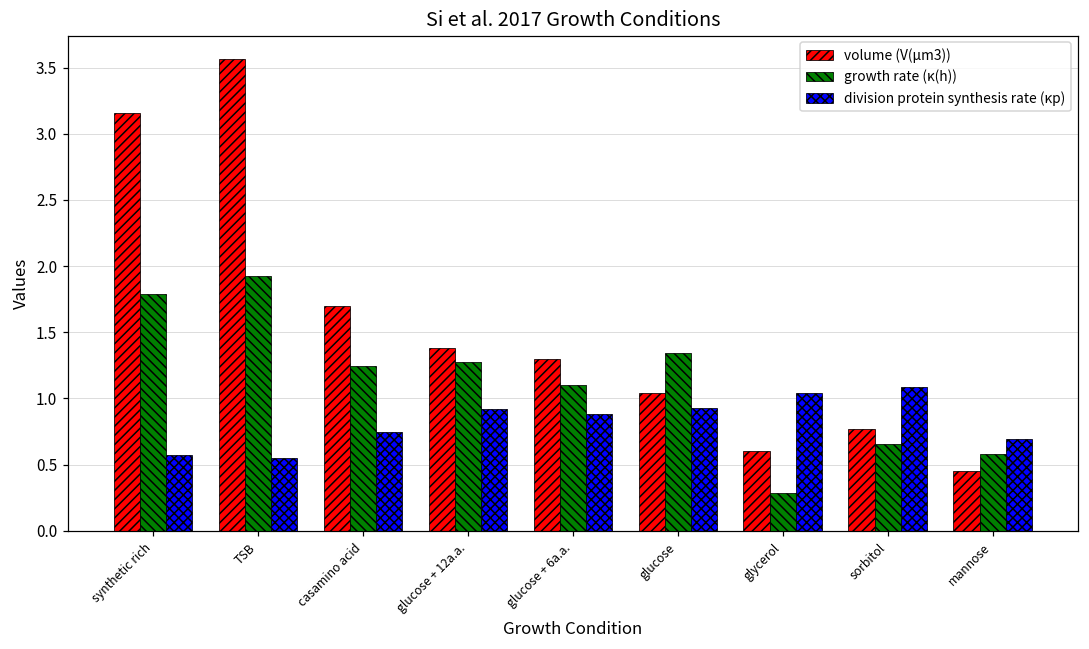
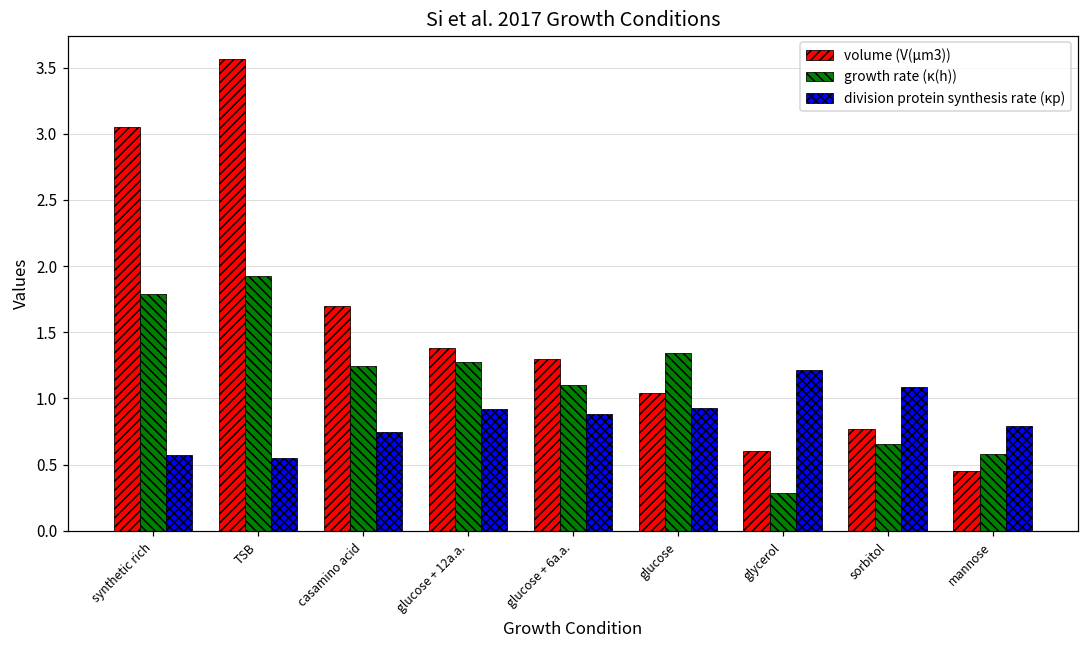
volume (V(μm3)), synthetic rich: 3.15 -> 3.05
division protein synthesis rate (κp), glycerol: 1.04 -> 1.22
division protein synthesis rate (κp), mannose: 0.69 -> 0.79
